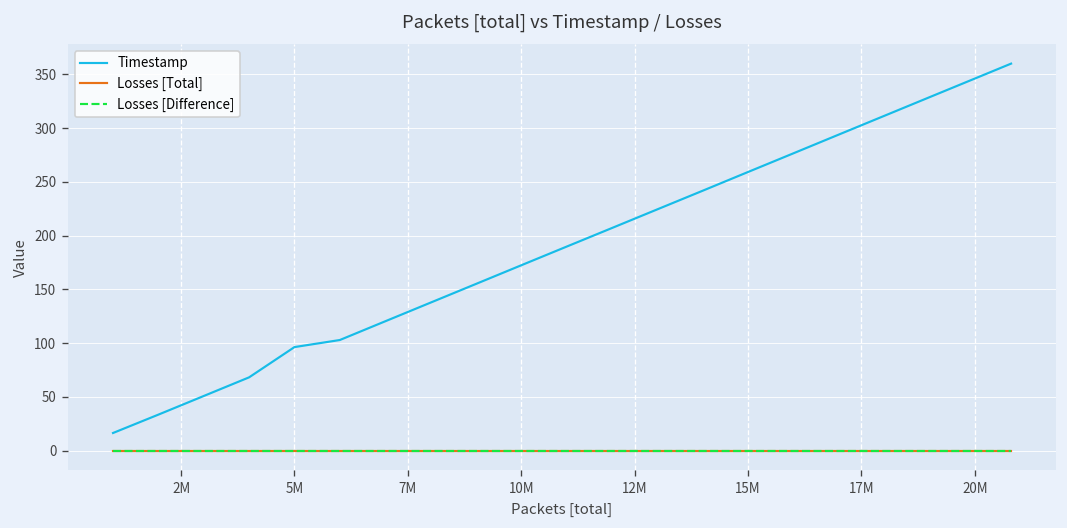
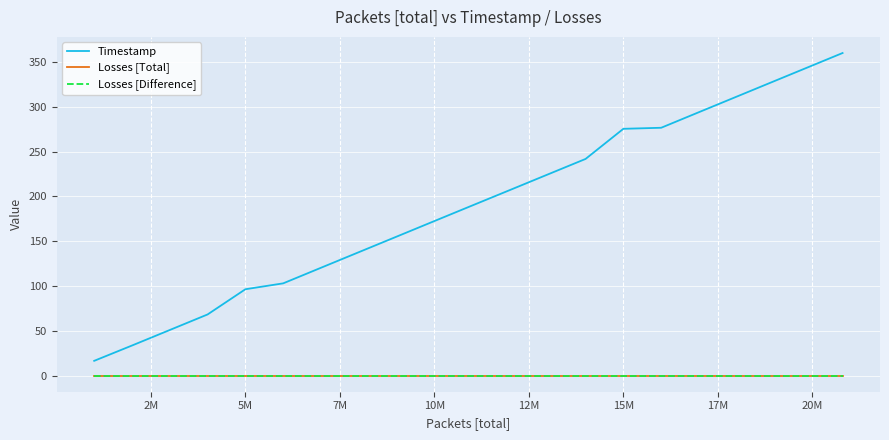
Timestamp, 15M: 260 -> 280
